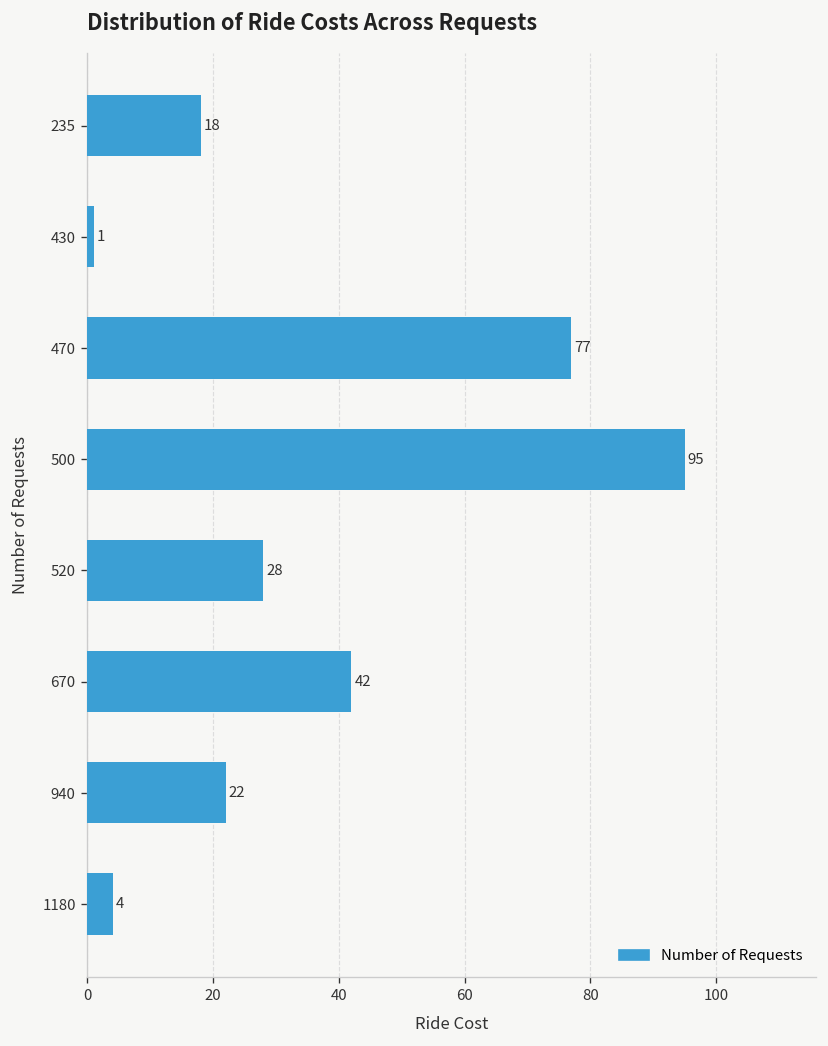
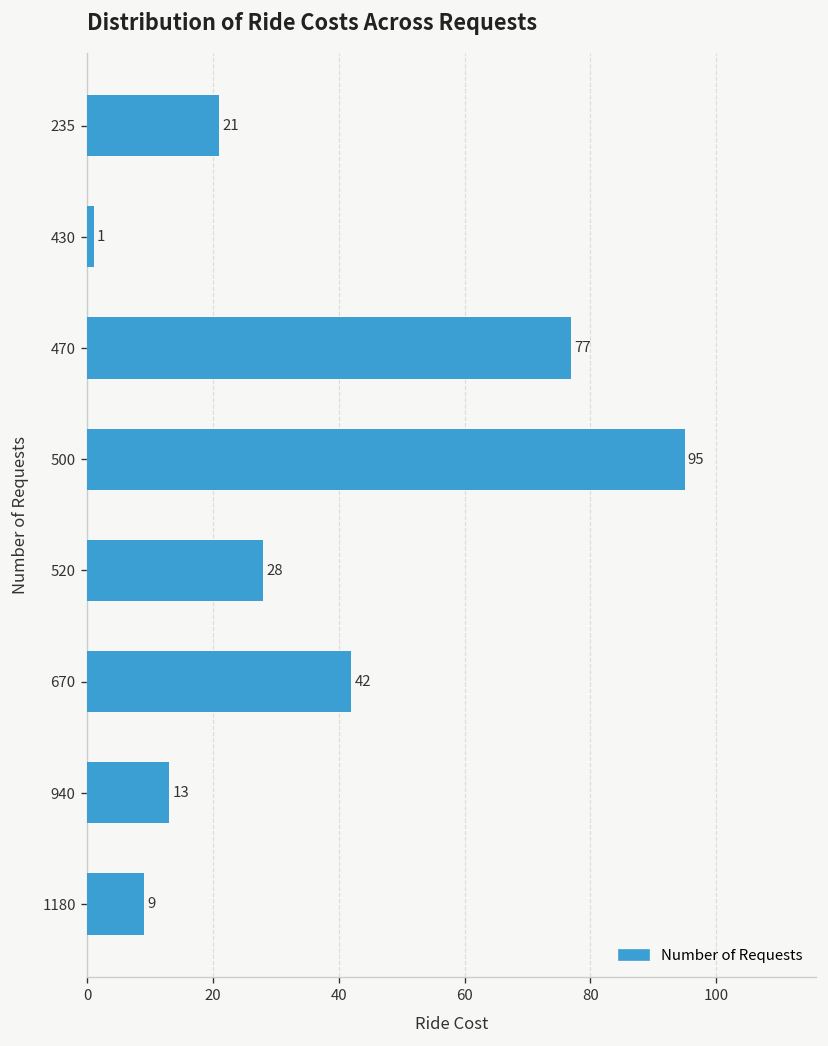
235: 18 -> 21
940: 22 -> 13
1180: 4 -> 9
